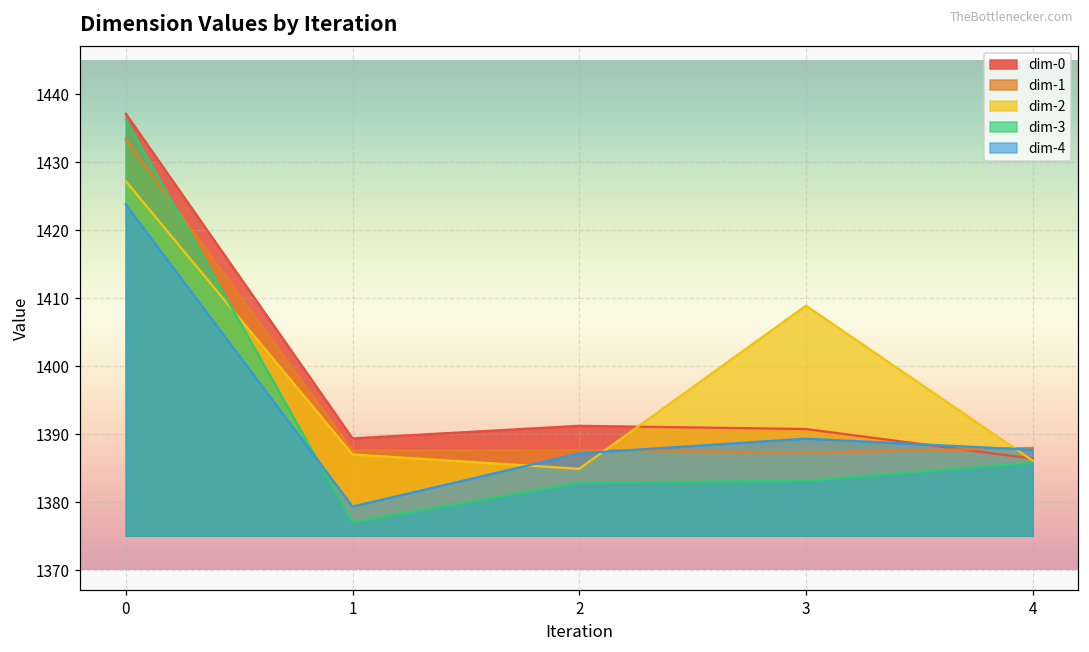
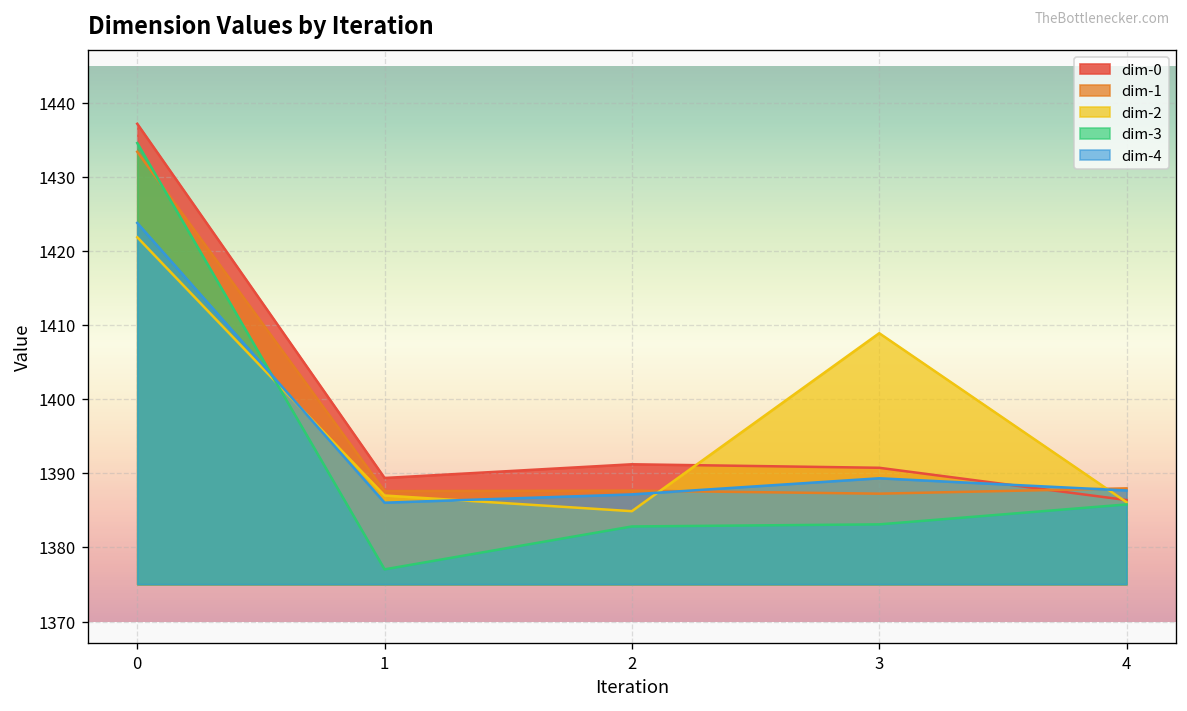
dim-2, 0: 1427 -> 1422
dim-3, 0: 1436 -> 1435
dim-4, 1: 1379 -> 1386
